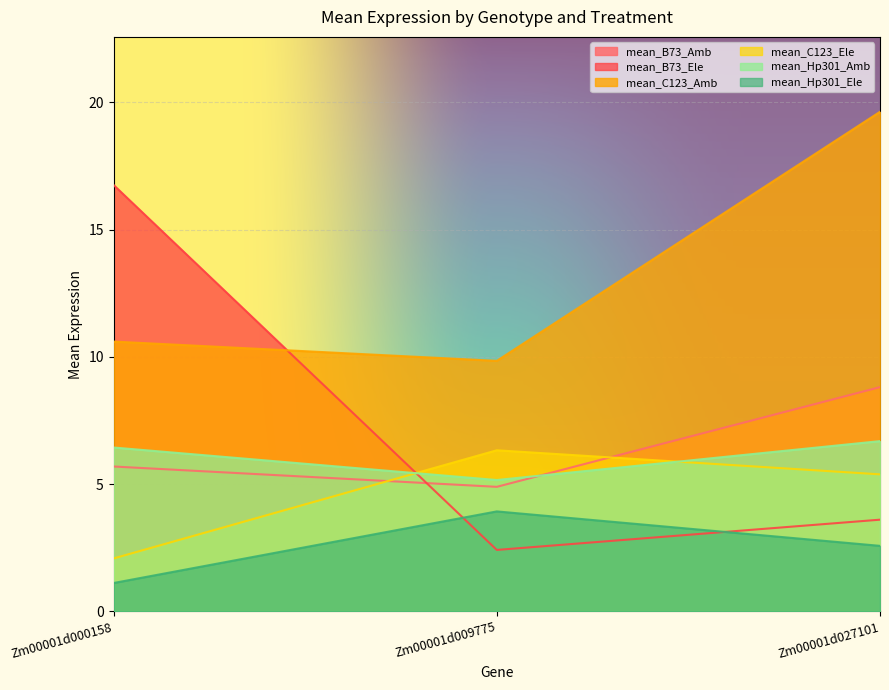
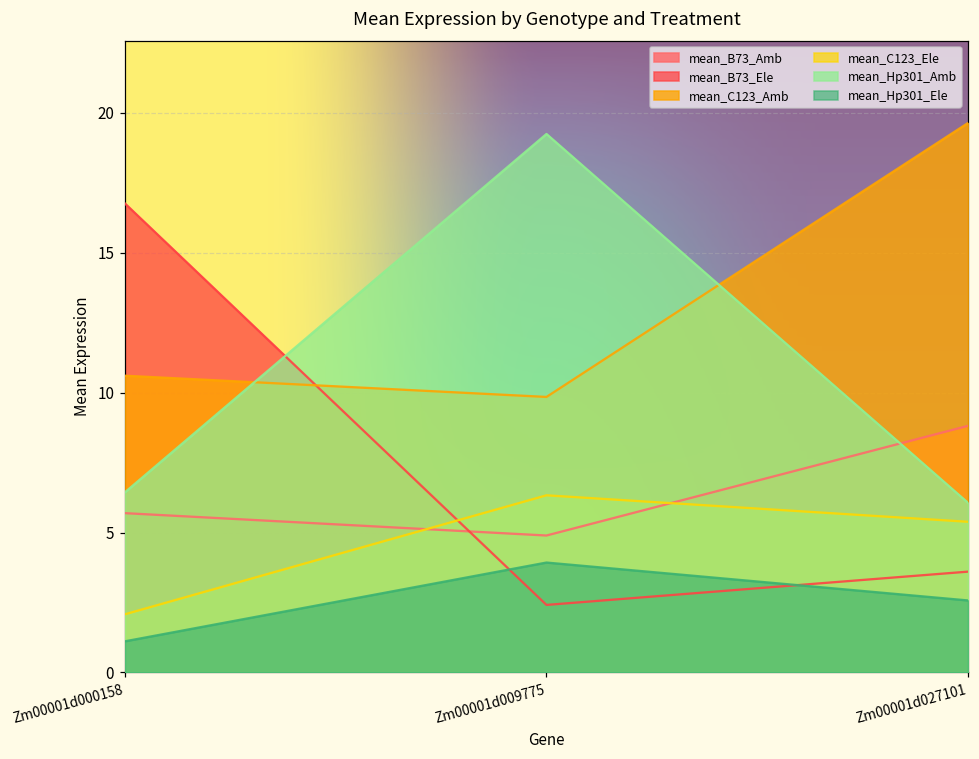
mean_Hp301_Amb, Zm00001d009775: 5.2 -> 19.2
mean_Hp301_Amb, Zm00001d027101: 6.7 -> 6.1
